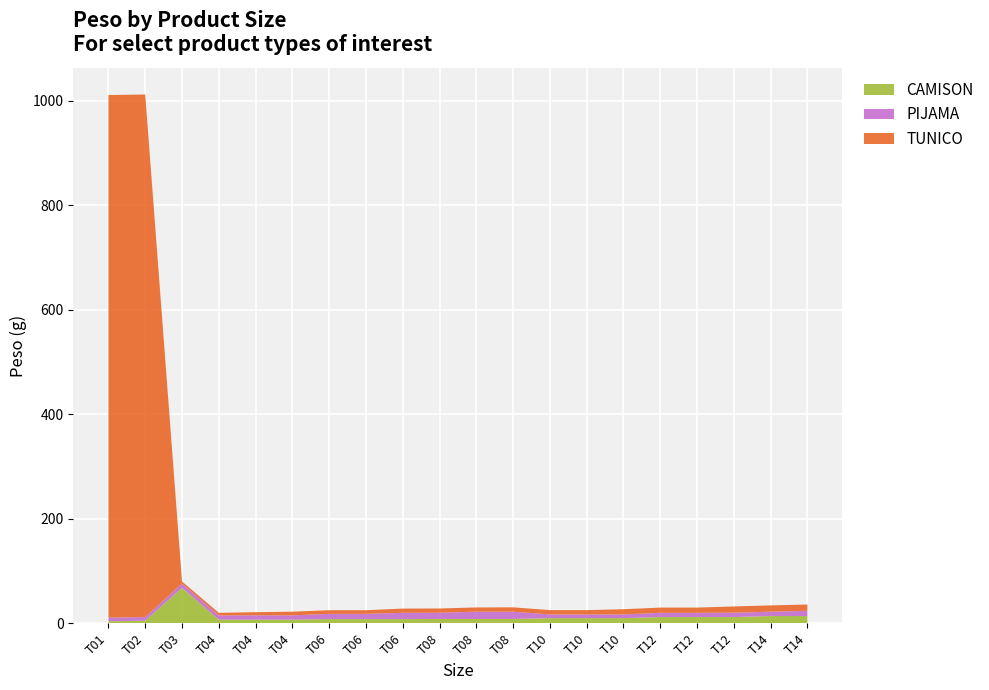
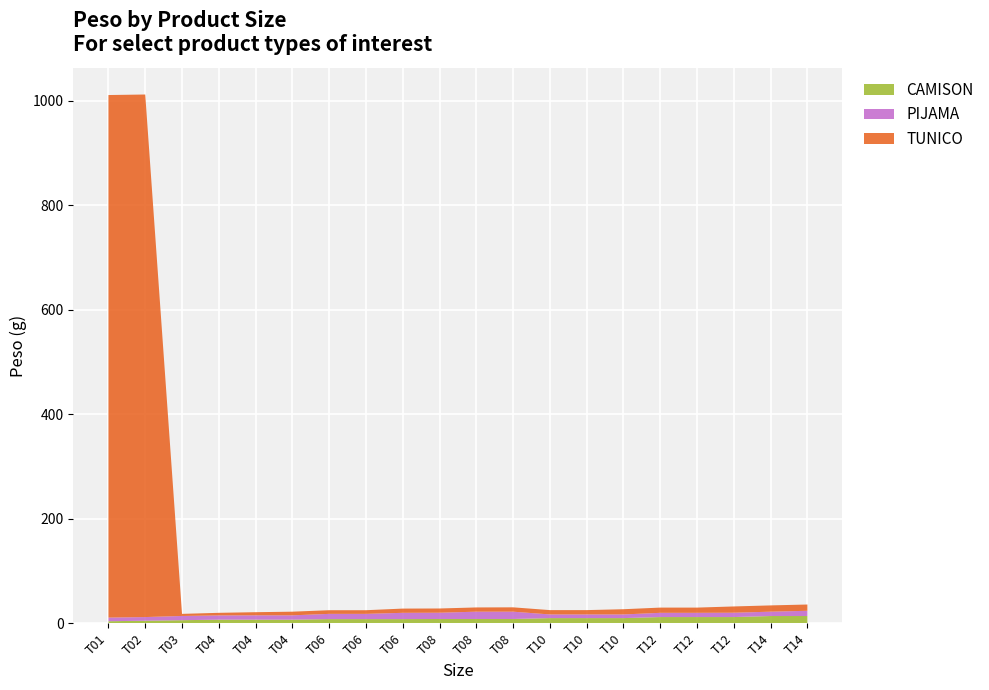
CAMISON, T03: 70 -> 10
